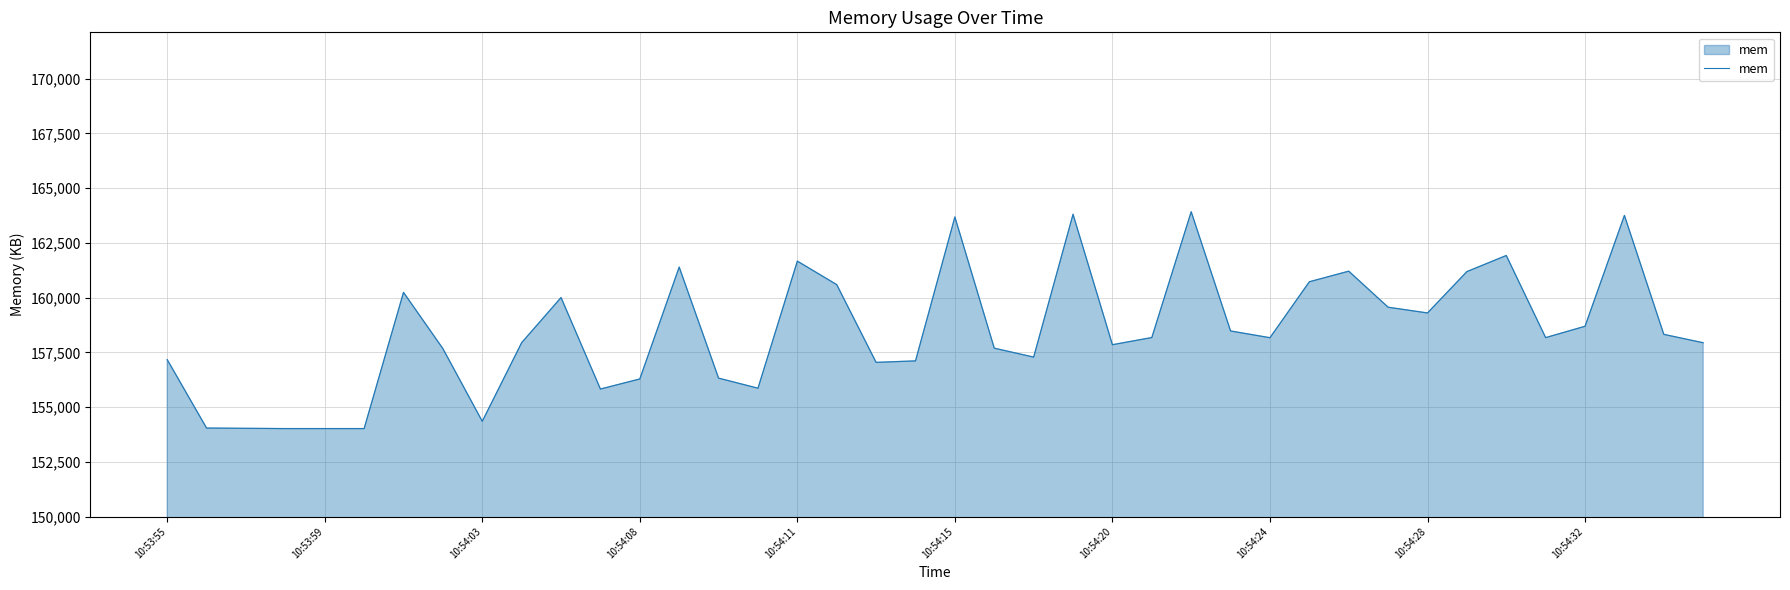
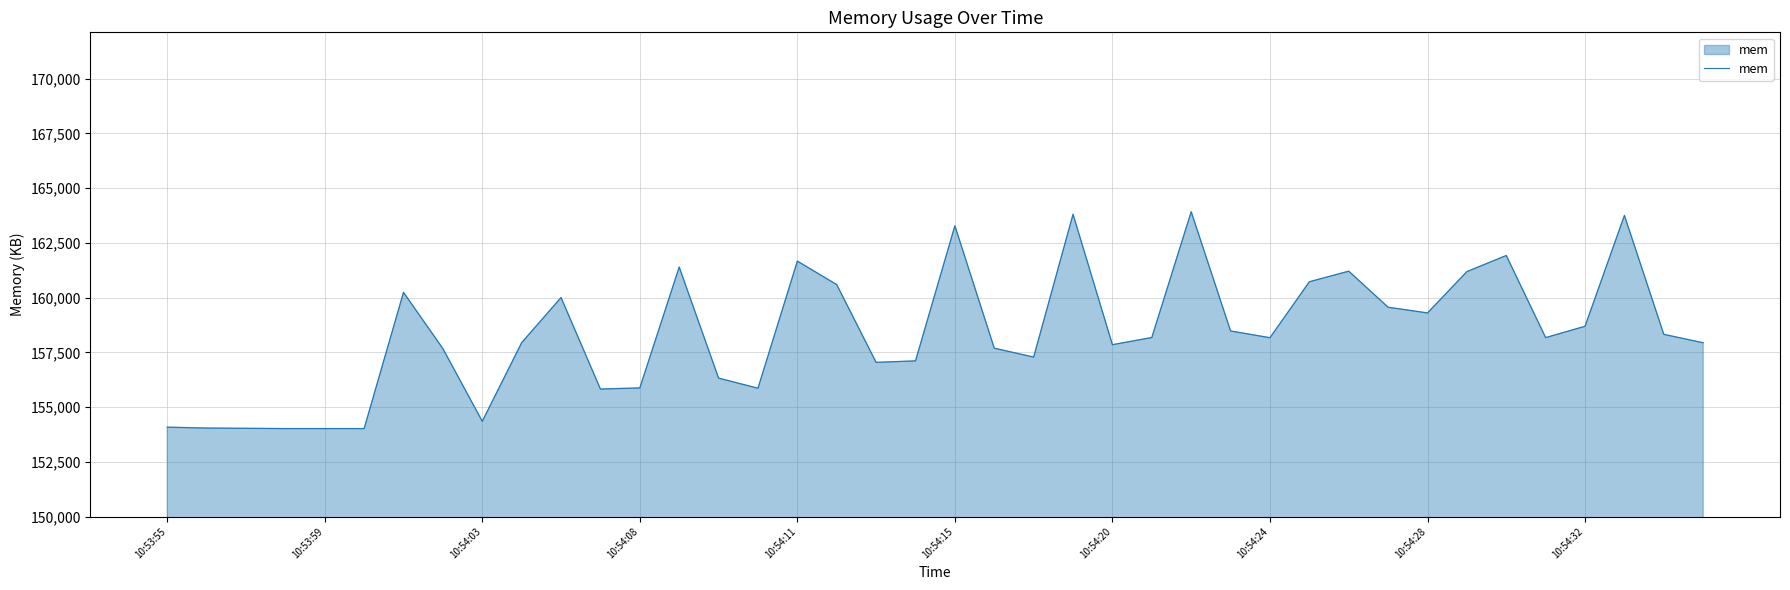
10:53:55: 157,200 -> 154,100
10:54:08: 156,300 -> 155,900
10:54:15: 163,700 -> 163,300
